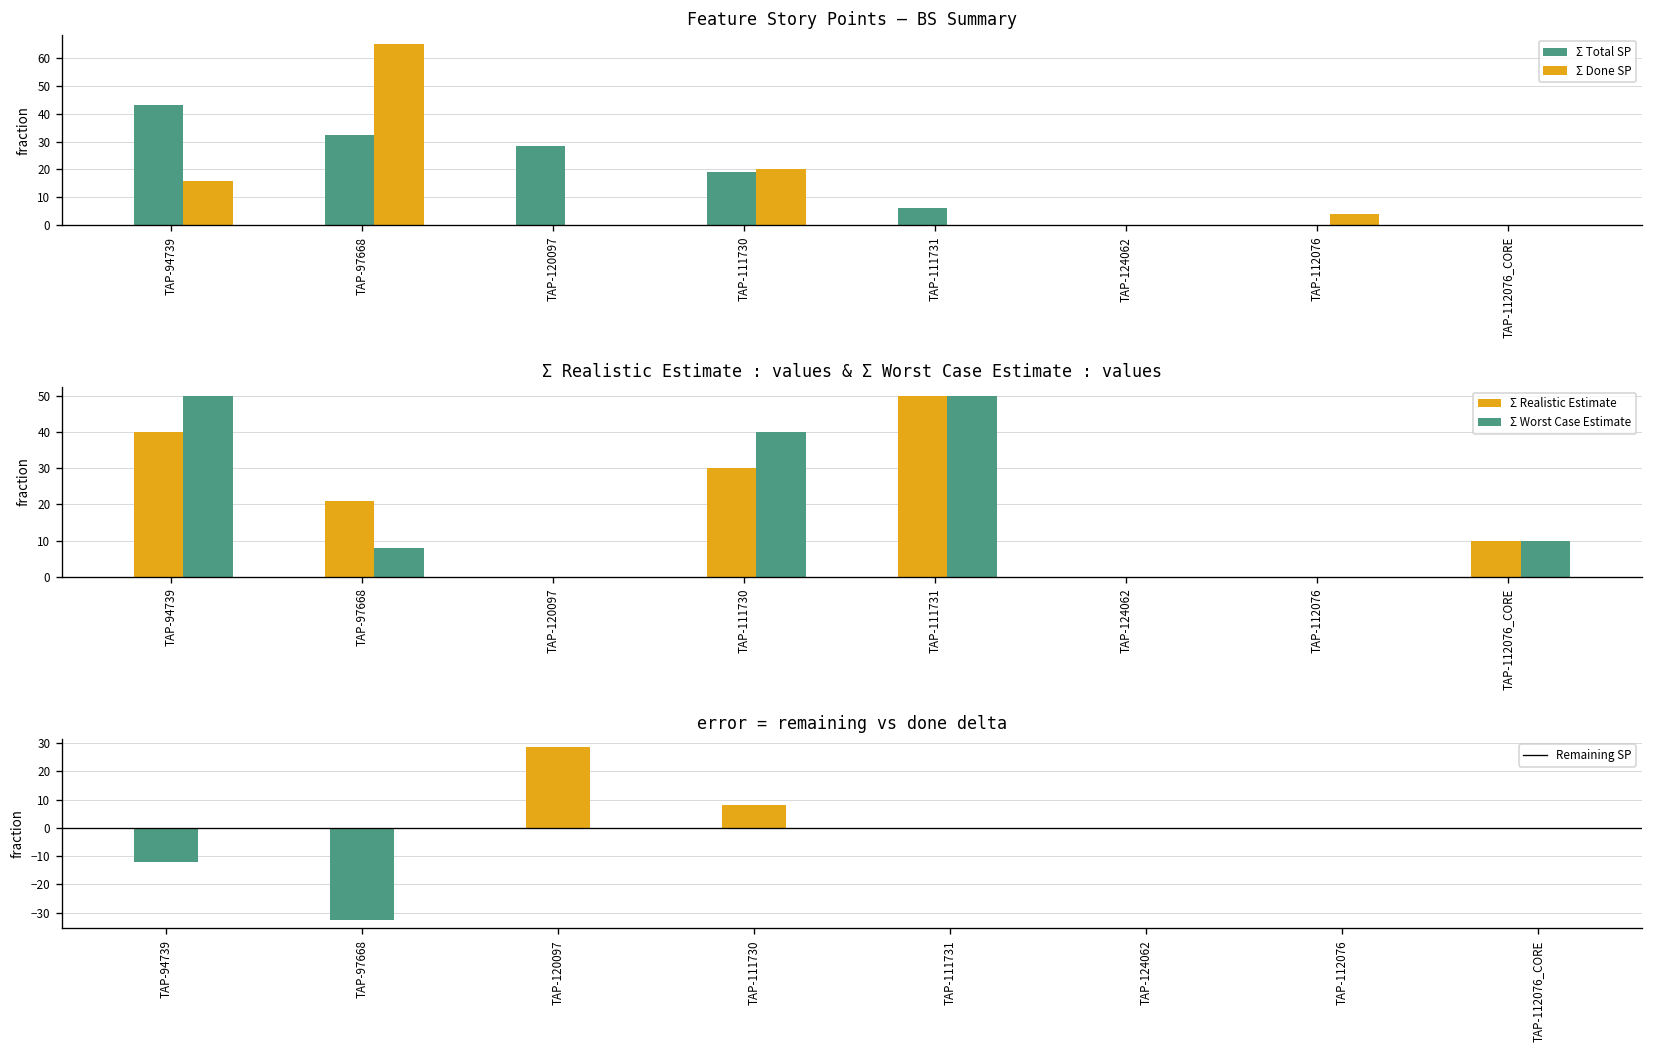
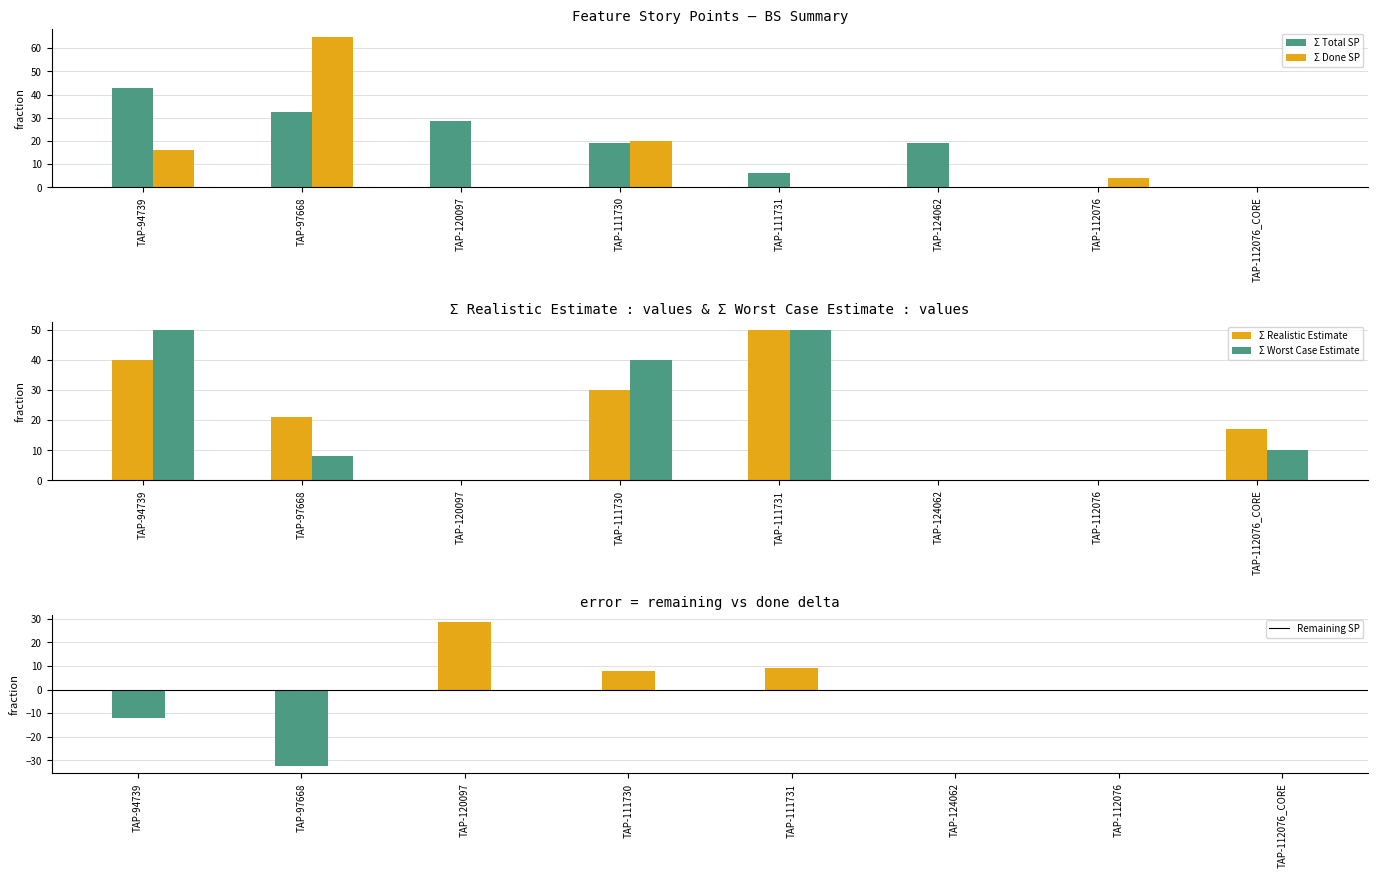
Feature Story Points – BS Summary, Σ Total SP, TAP-124062: 0 -> 19
Σ Realistic Estimate : values & Σ Worst Case Estimate : values, Σ Realistic Estimate, TAP-112076_CORE: 10 -> 17
error = remaining vs done delta, TAP-111731: 0 -> 9
